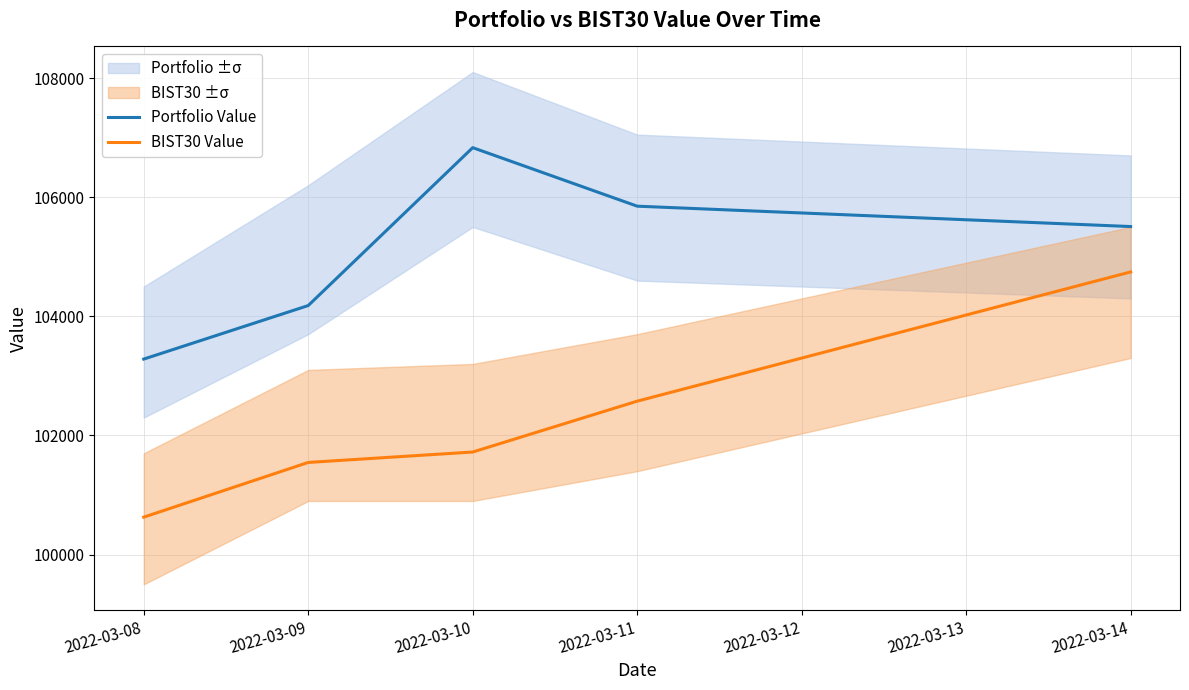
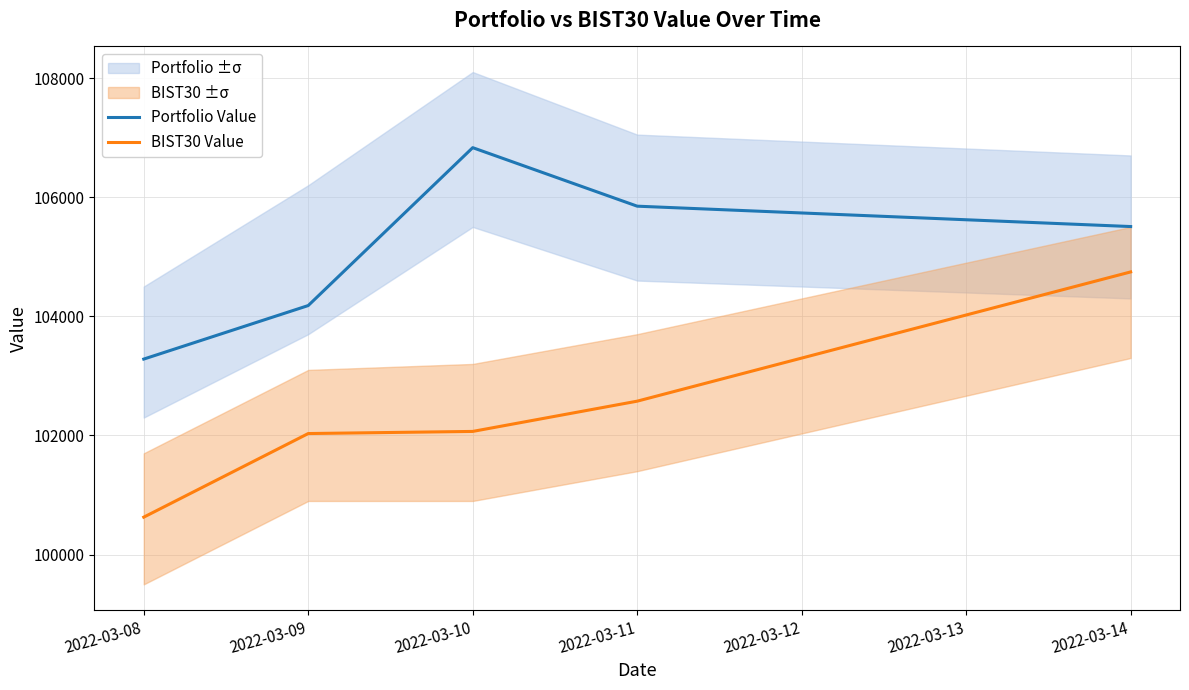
BIST30 Value, 2022-03-09: 101500 -> 102000
BIST30 Value, 2022-03-10: 101700 -> 102100
